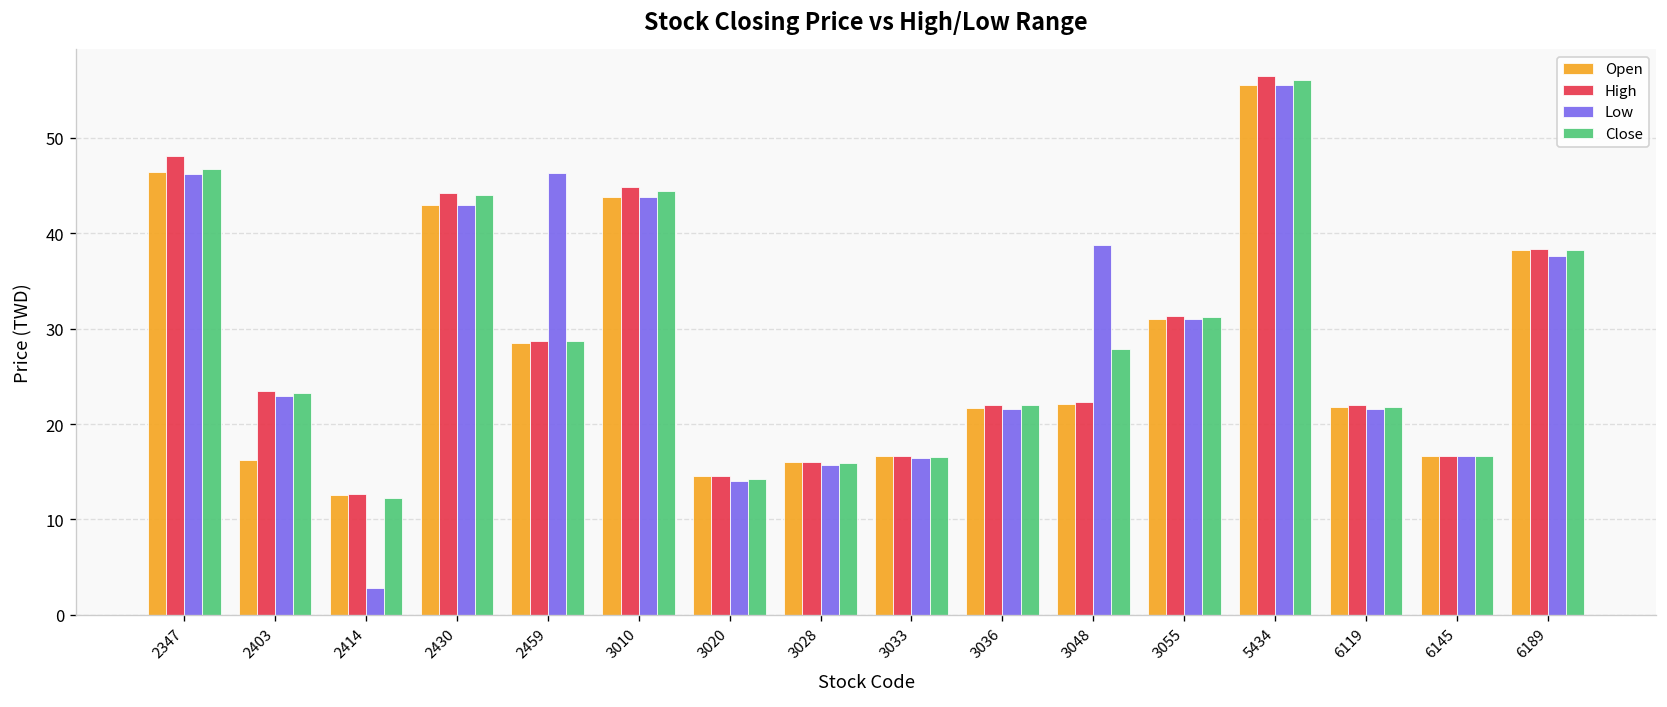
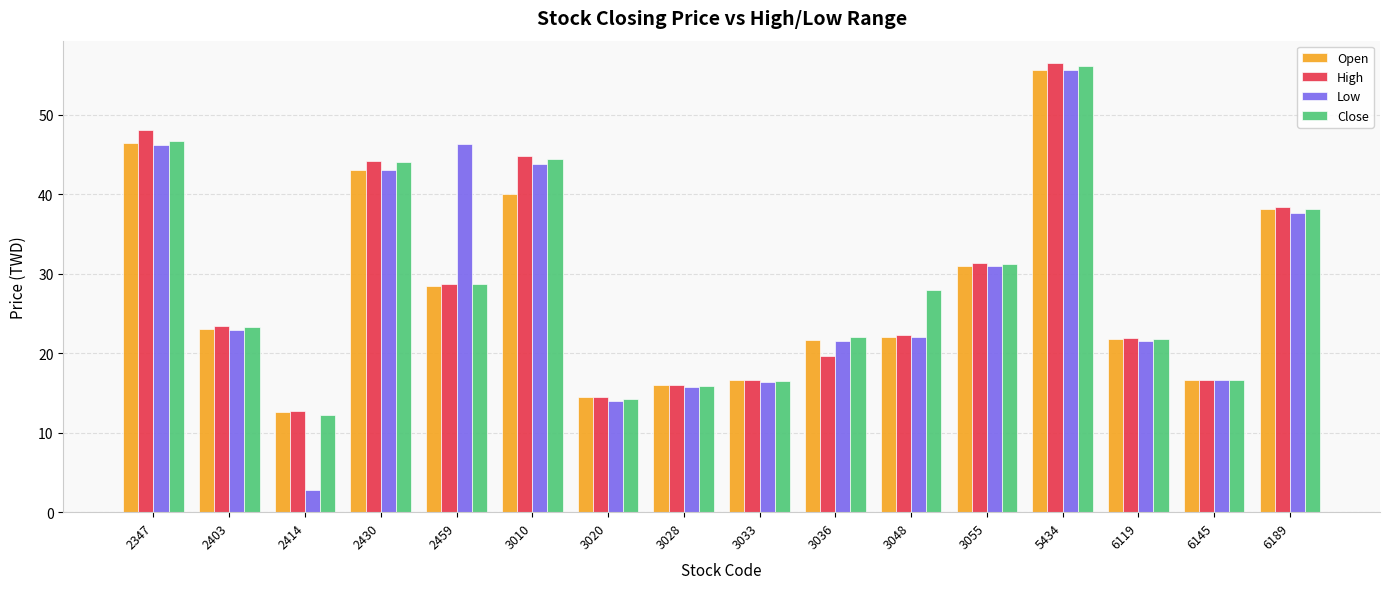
Open, 2403: 16 -> 23
Open, 3010: 44 -> 40
High, 3036: 22 -> 20
Low, 3048: 39 -> 22
